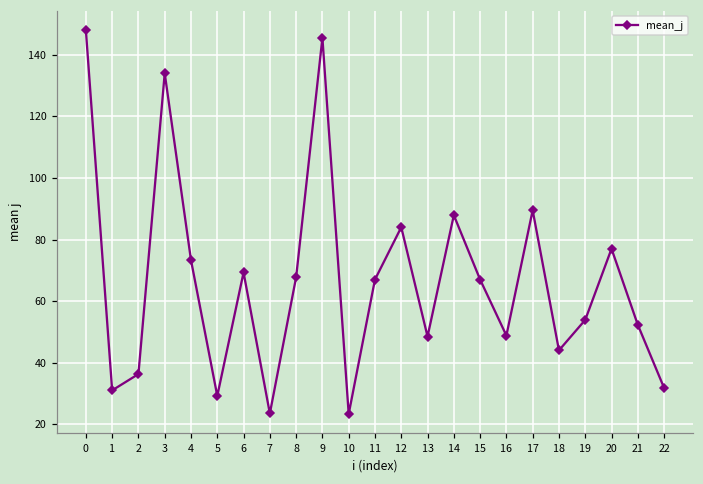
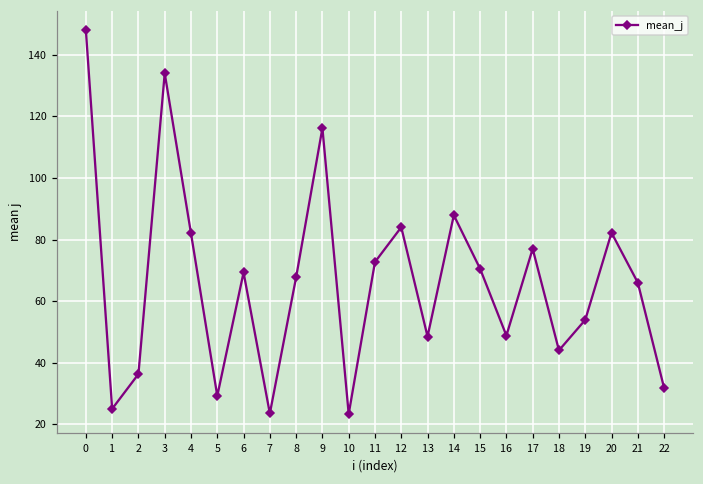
1: 31 -> 25
4: 73 -> 82
9: 146 -> 116
11: 67 -> 73
15: 67 -> 71
17: 90 -> 77
20: 77 -> 82
21: 52 -> 66
